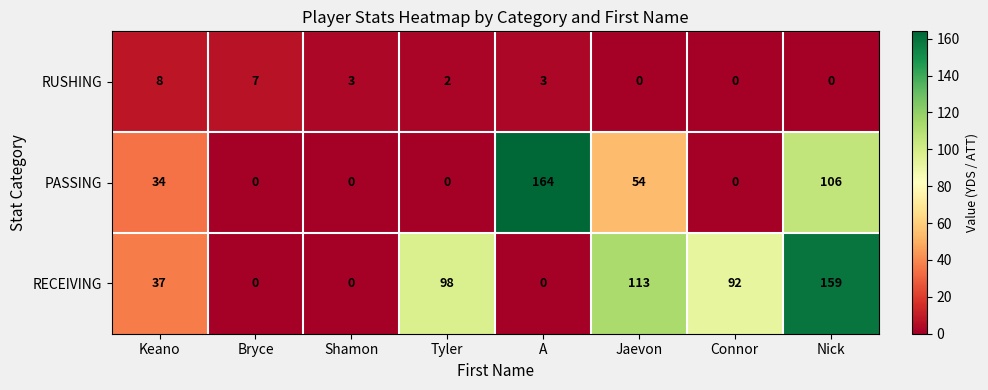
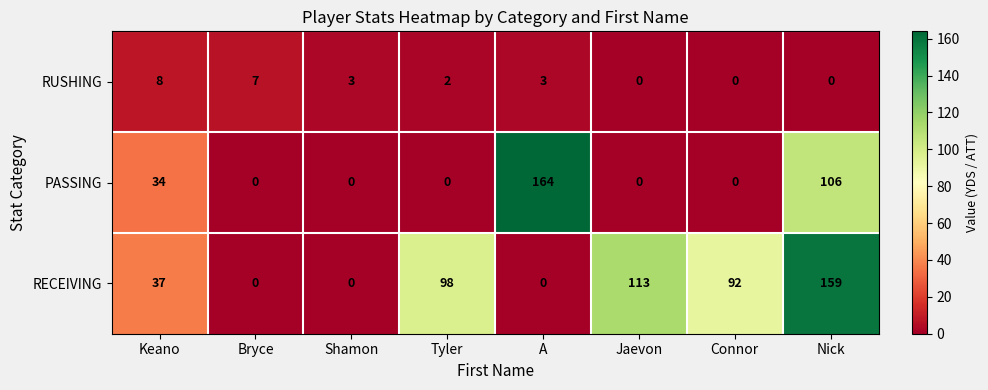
PASSING, Jaevon: 54 -> 0
